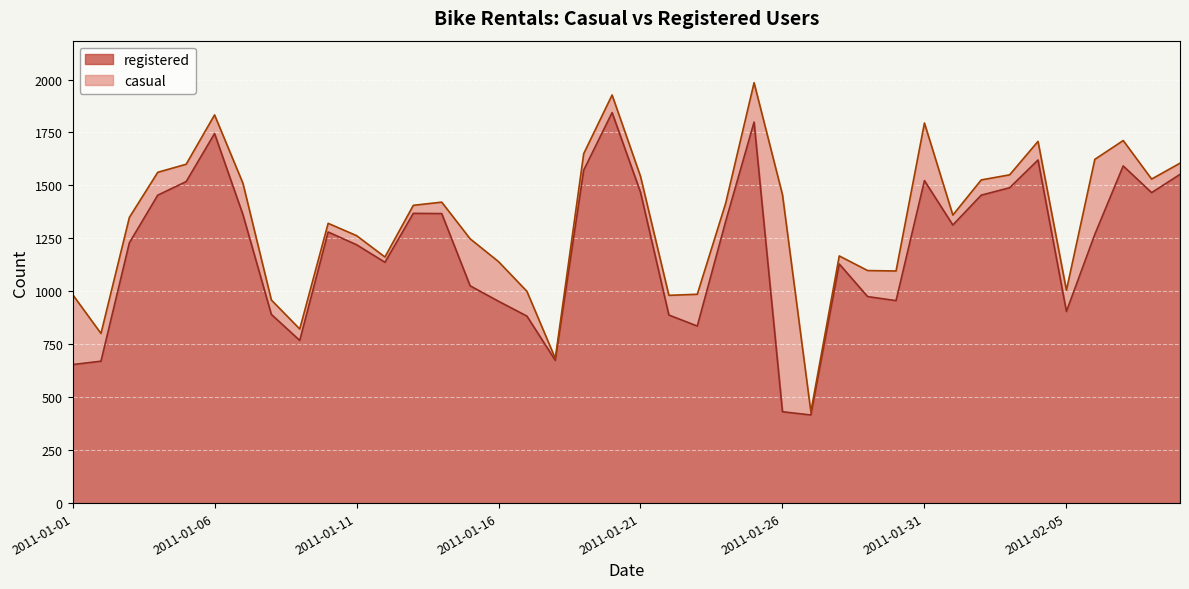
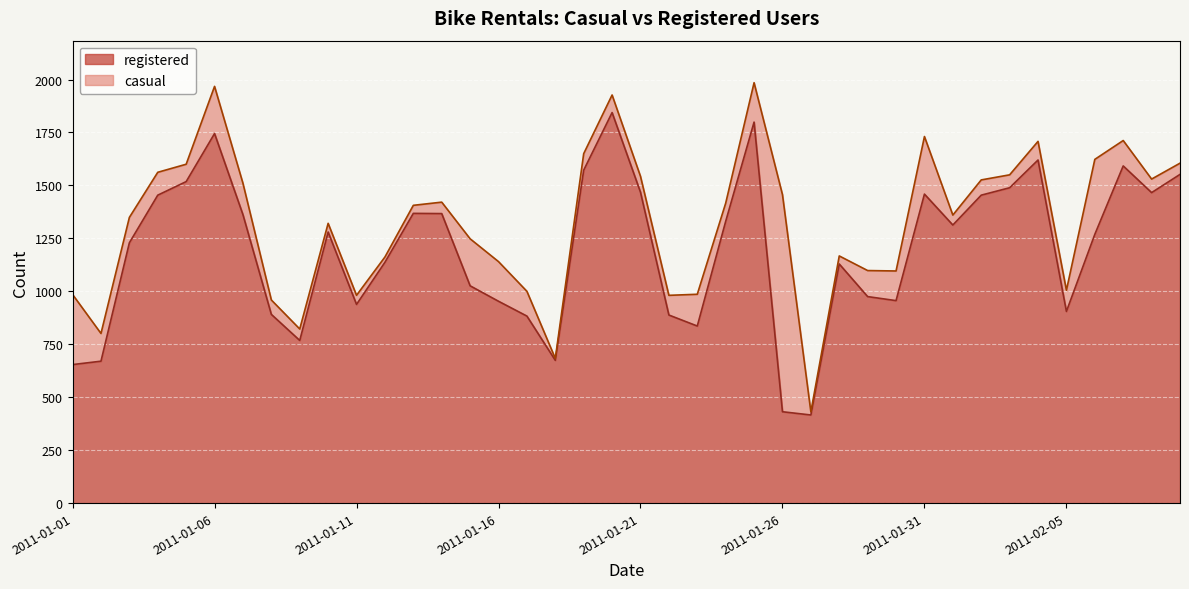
casual, 2011-01-06: 90 -> 220
registered, 2011-01-11: 1220 -> 940
registered, 2011-01-31: 1520 -> 1460
